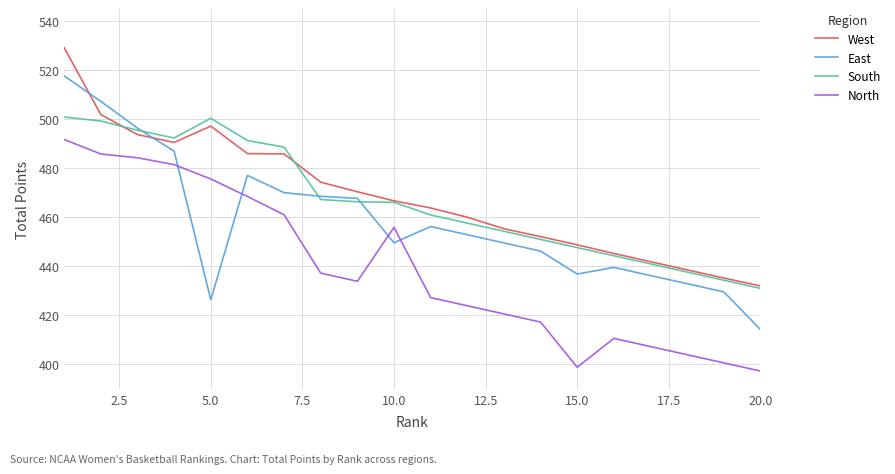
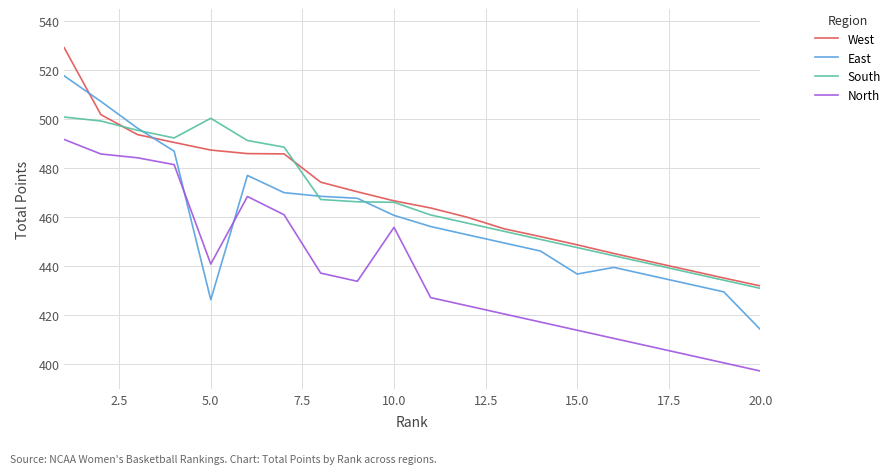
West, 5.0: 497 -> 487
North, 5.0: 476 -> 441
East, 10.0: 450 -> 461
North, 15.0: 399 -> 414
